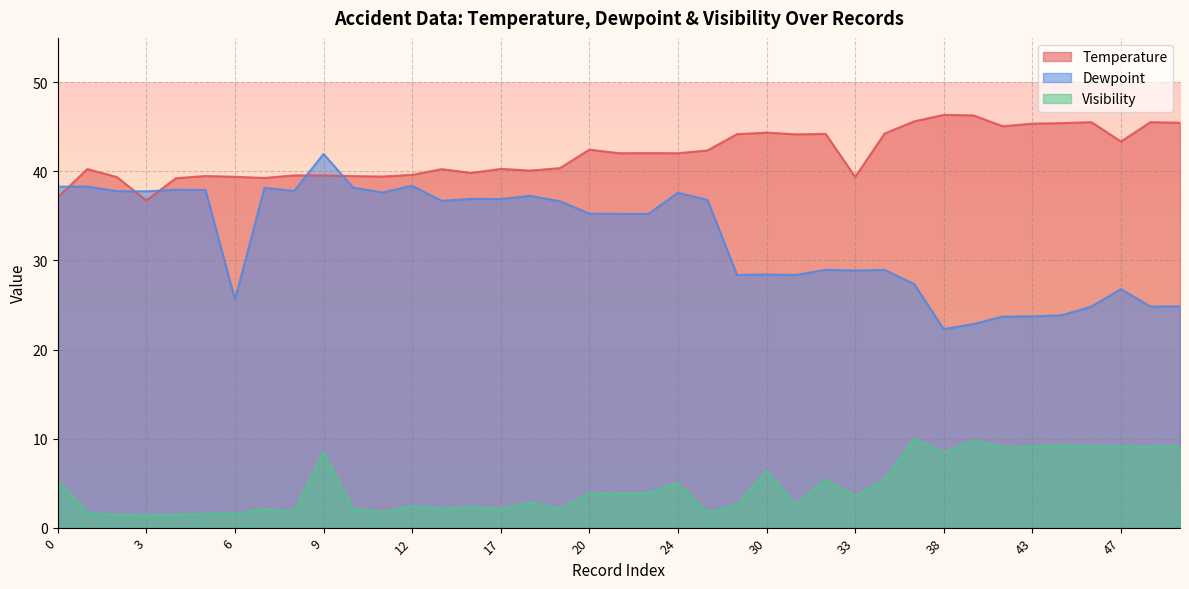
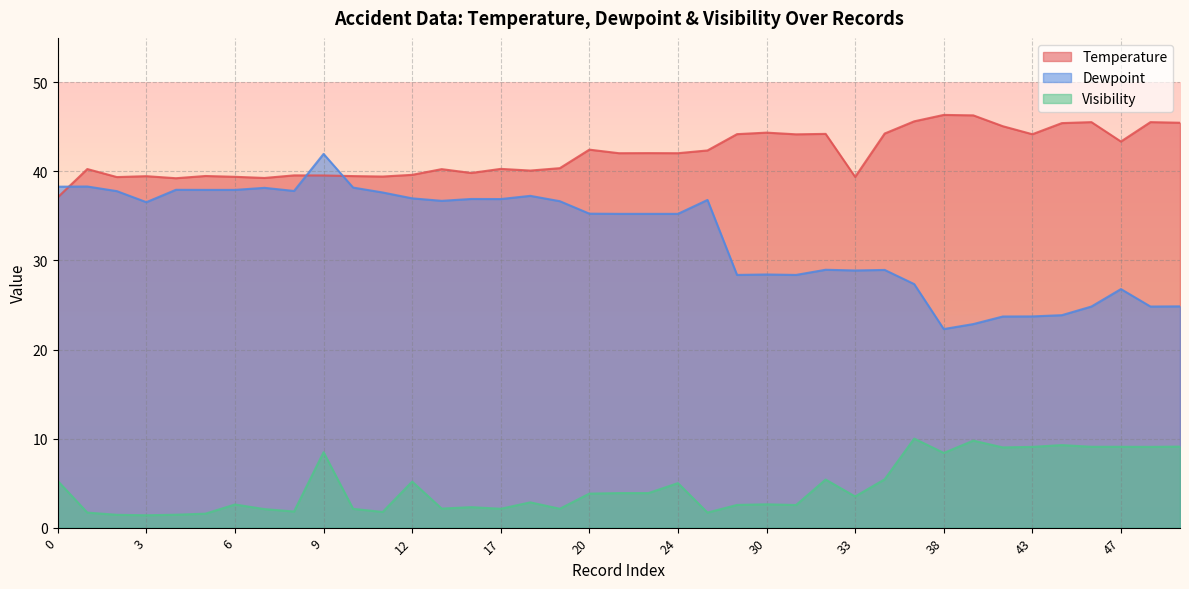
Temperature, 3: 37 -> 39
Dewpoint, 3: 38 -> 37
Dewpoint, 6: 26 -> 38
Visibility, 6: 2 -> 3
Dewpoint, 12: 38 -> 37
Visibility, 12: 2 -> 5
Dewpoint, 24: 38 -> 35
Visibility, 30: 6 -> 3
Temperature, 43: 45 -> 44
